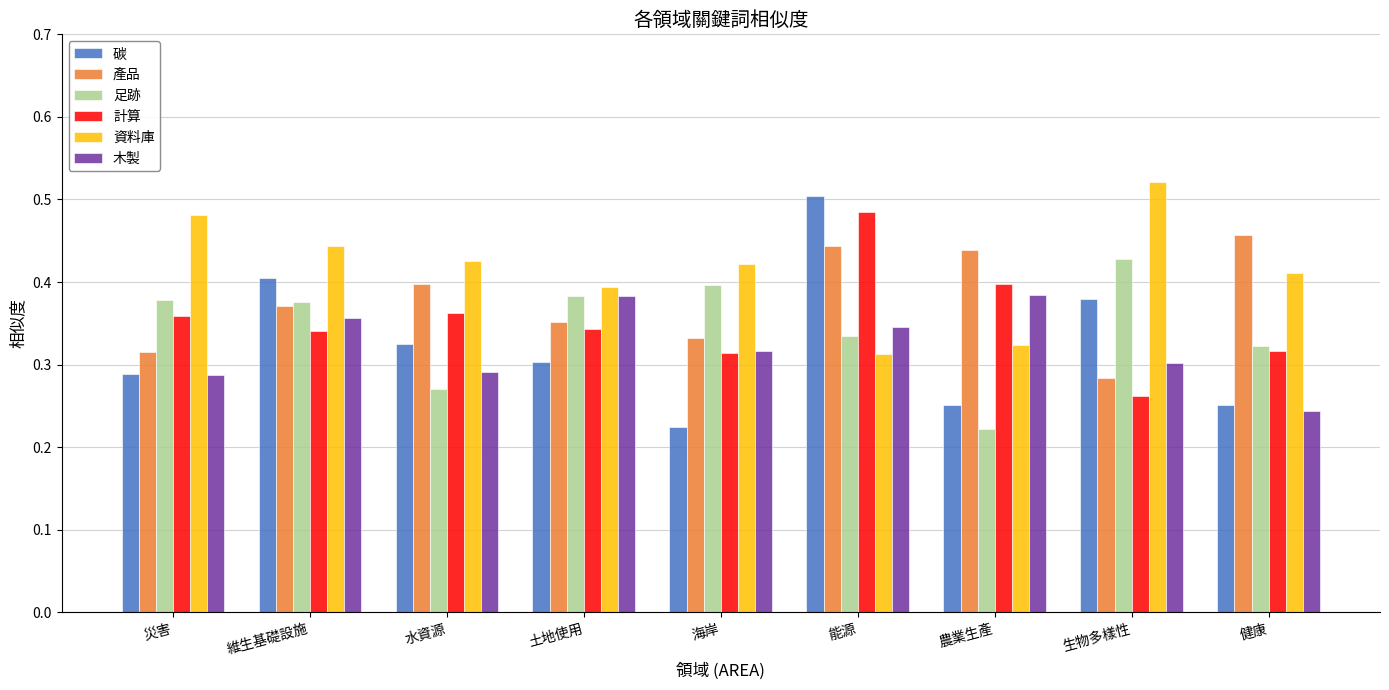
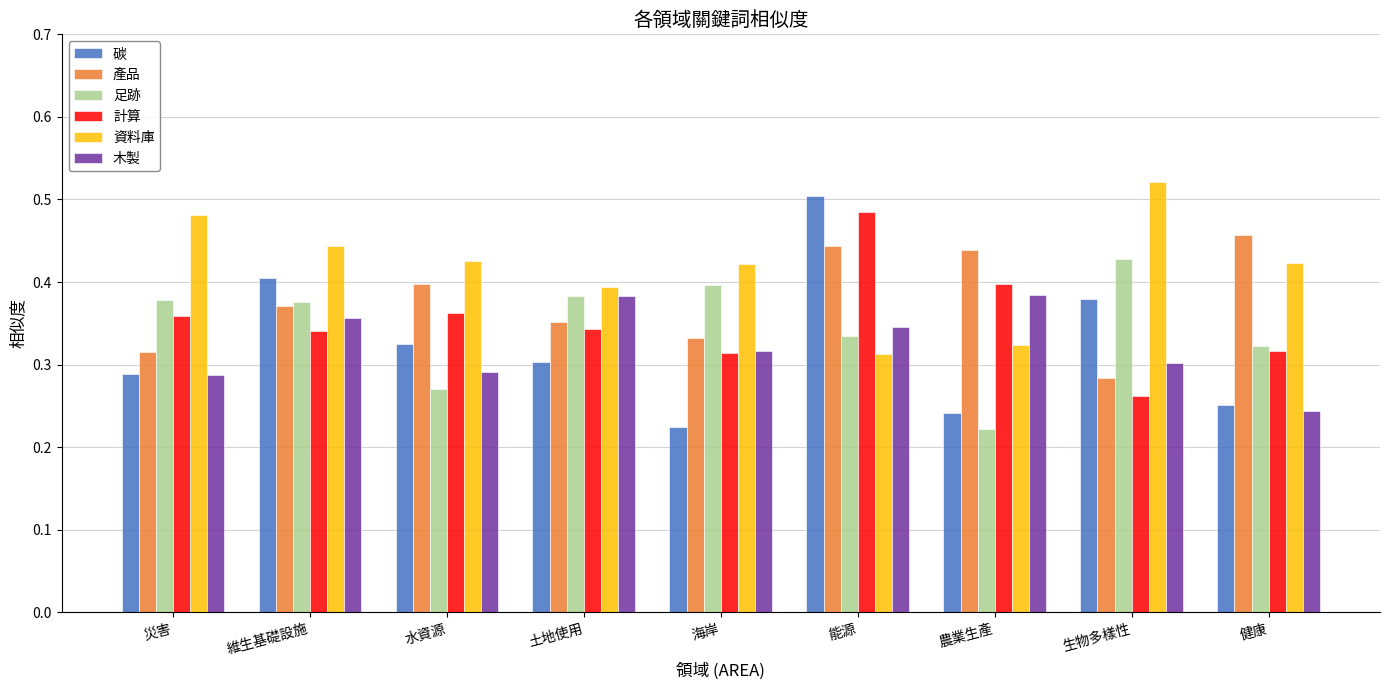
碳, 農業生產: 0.25 -> 0.24
資料庫, 健康: 0.41 -> 0.42
